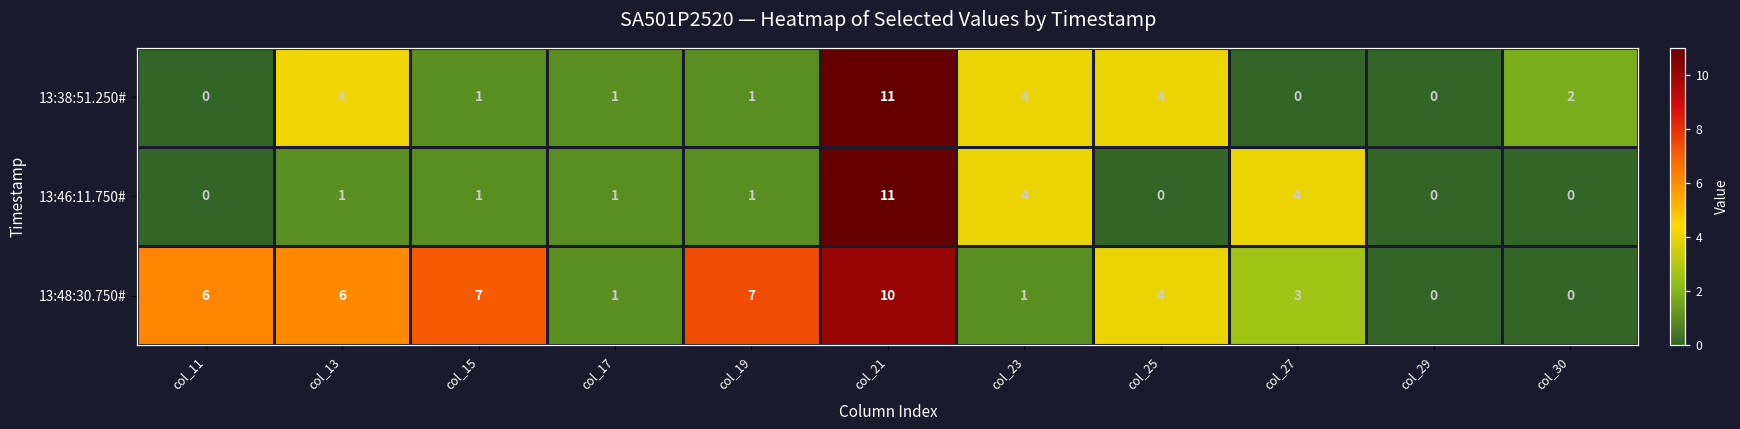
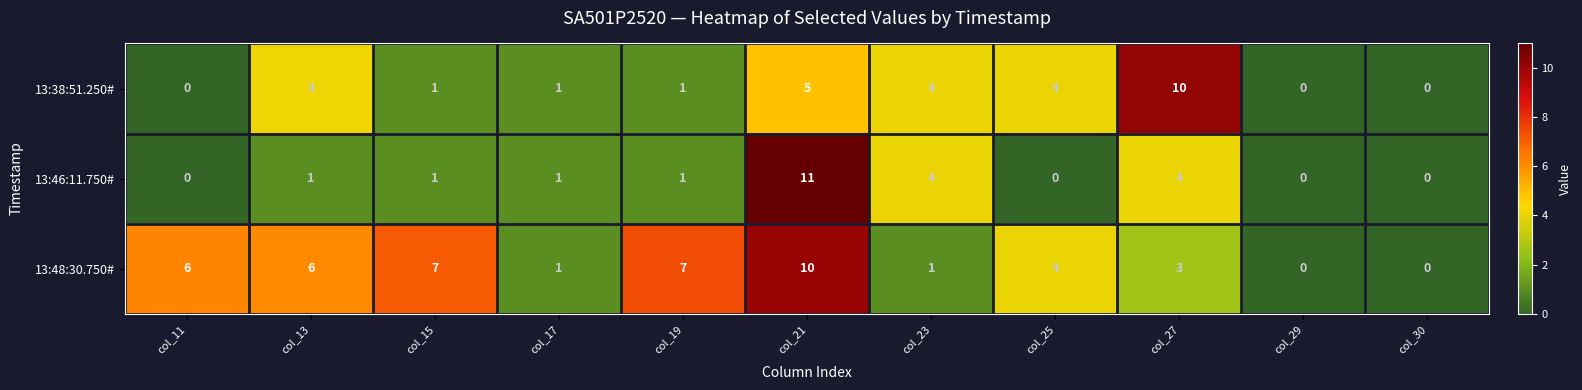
13:38:51.250#, col_21: 11 -> 5
13:38:51.250#, col_27: 0 -> 10
13:38:51.250#, col_30: 2 -> 0
